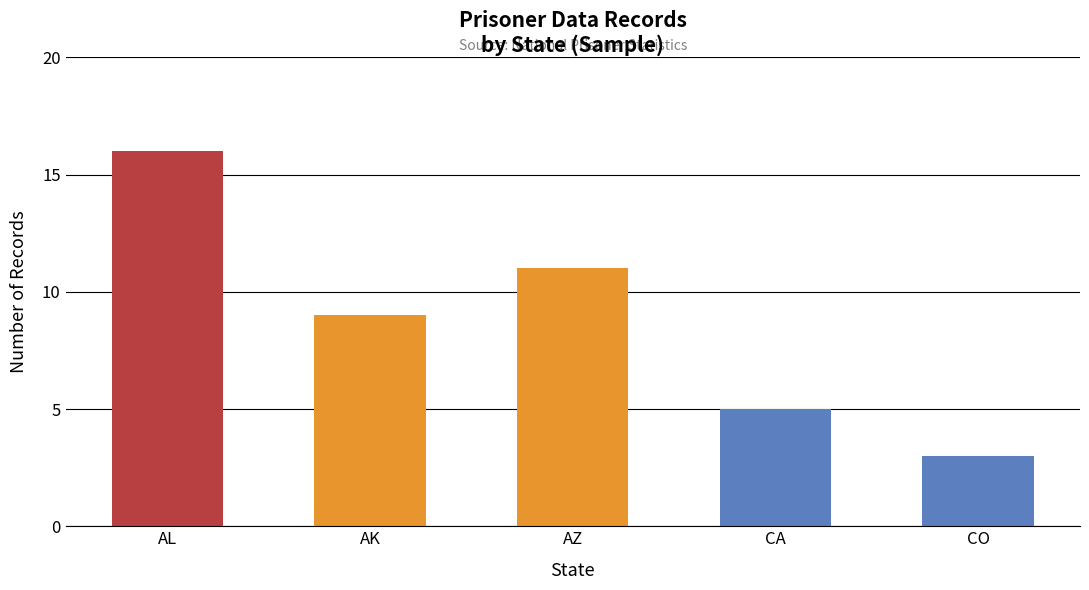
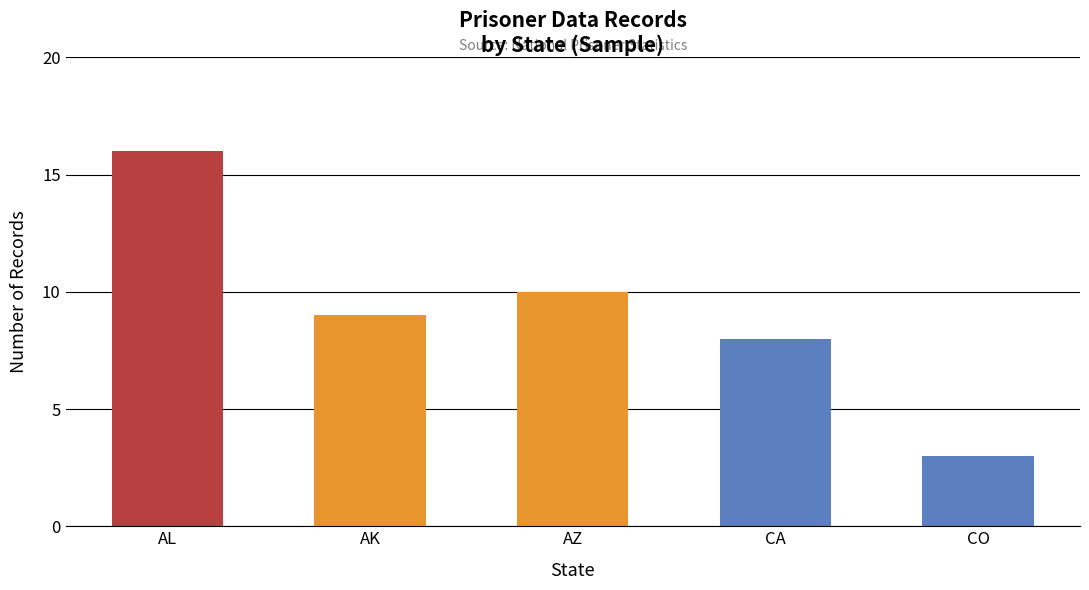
AZ: 11 -> 10
CA: 5 -> 8
